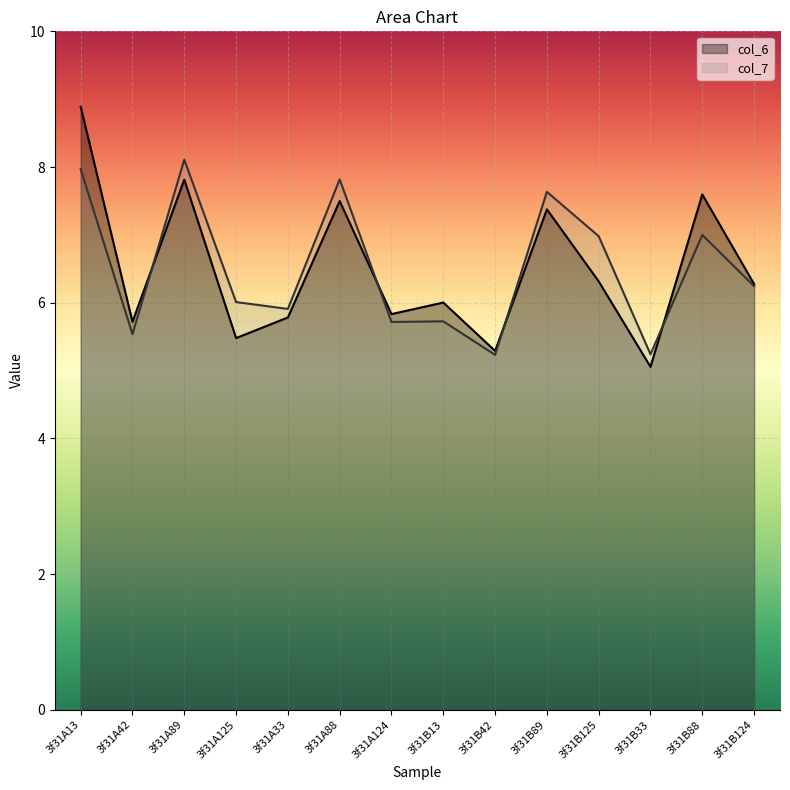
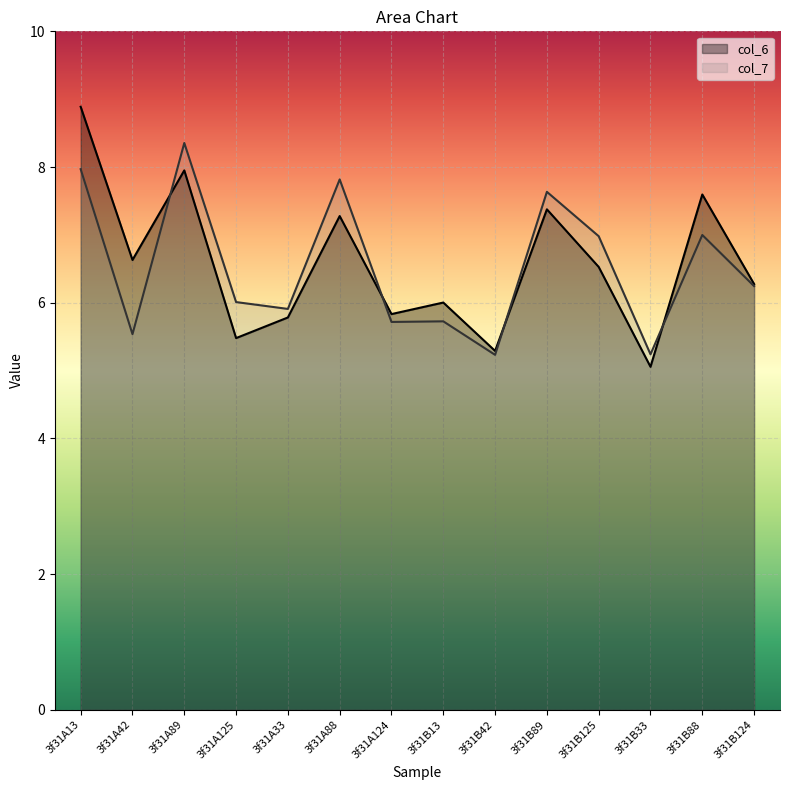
col_6, 3f31A42: 5.7 -> 6.6
col_6, 3f31A89: 7.8 -> 8.0
col_7, 3f31A89: 8.1 -> 8.4
col_6, 3f31A88: 7.5 -> 7.3
col_6, 3f31B125: 6.3 -> 6.5
